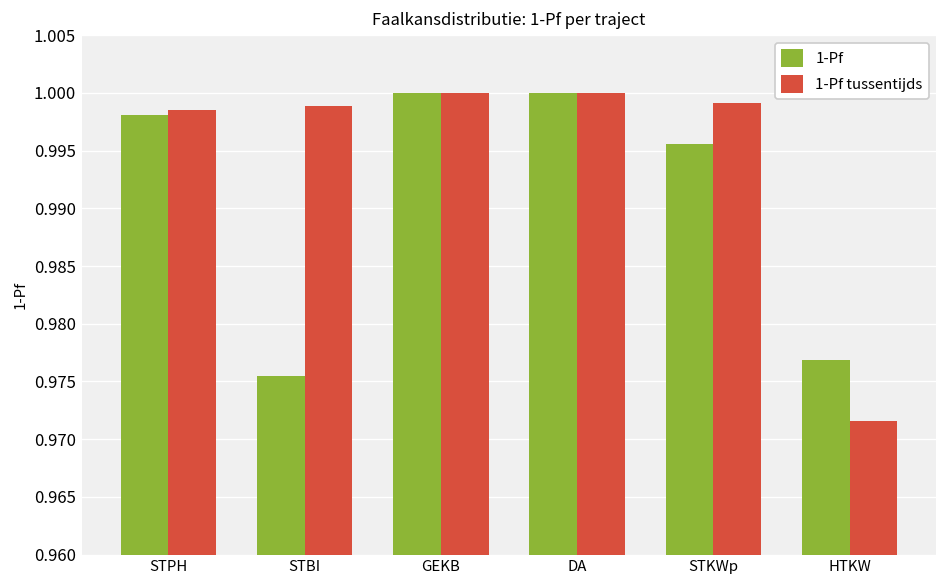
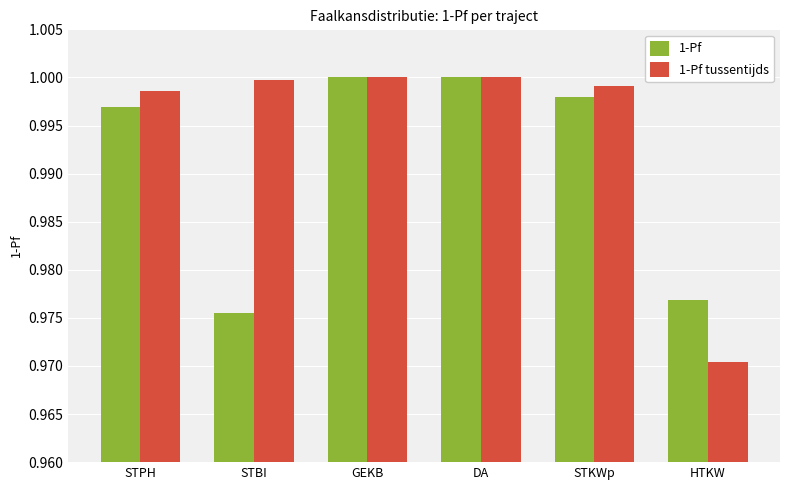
1-Pf, STPH: 0.998 -> 0.997
1-Pf tussentijds, STBI: 0.999 -> 1.000
1-Pf, STKWp: 0.996 -> 0.998
1-Pf tussentijds, HTKW: 0.972 -> 0.970
